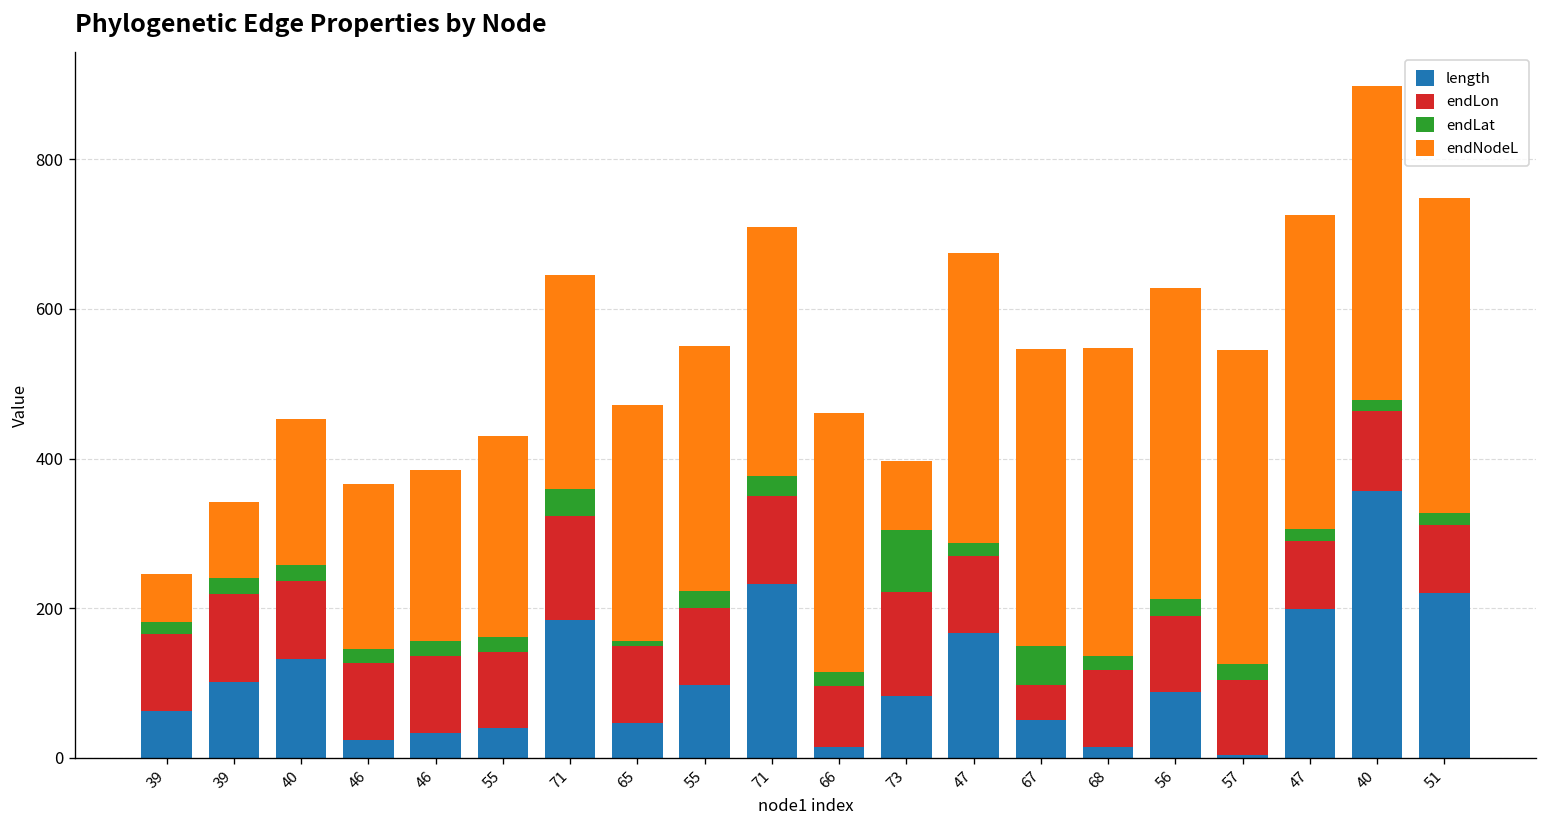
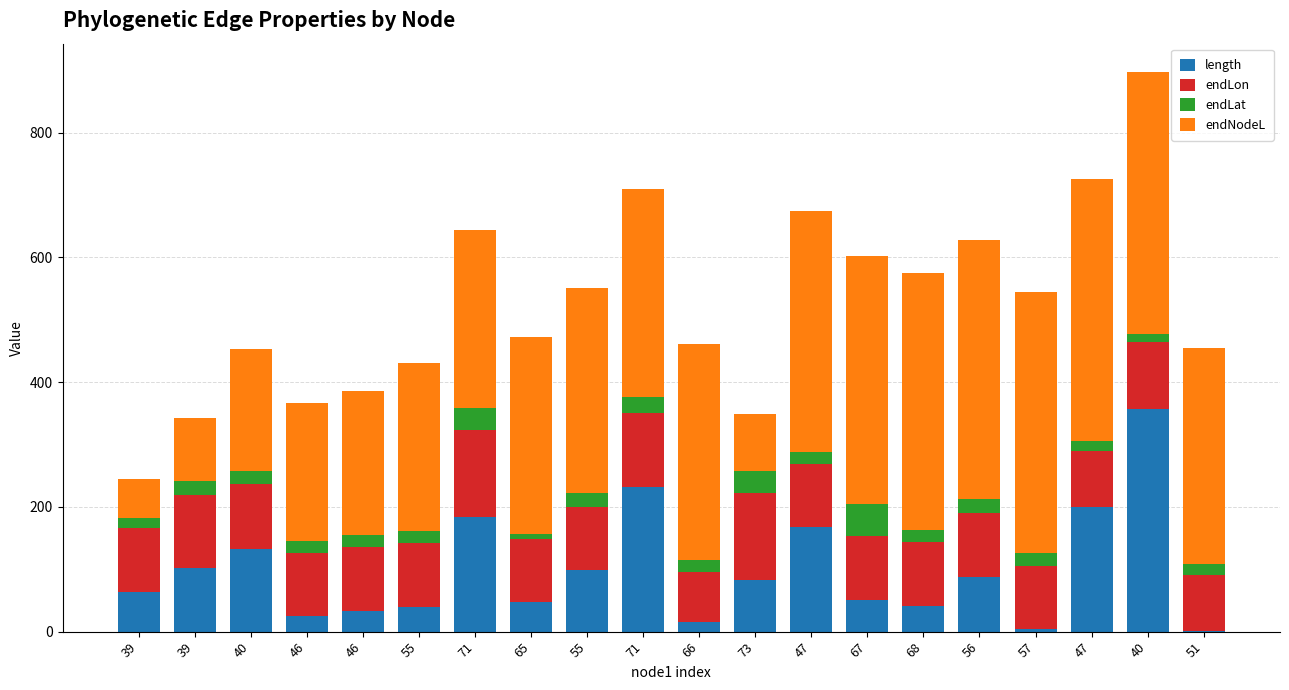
endLat, 73: 80 -> 40
endLon, 67: 50 -> 100
length, 68: 10 -> 40
length, 51: 220 -> 0
endNodeL, 51: 420 -> 350
